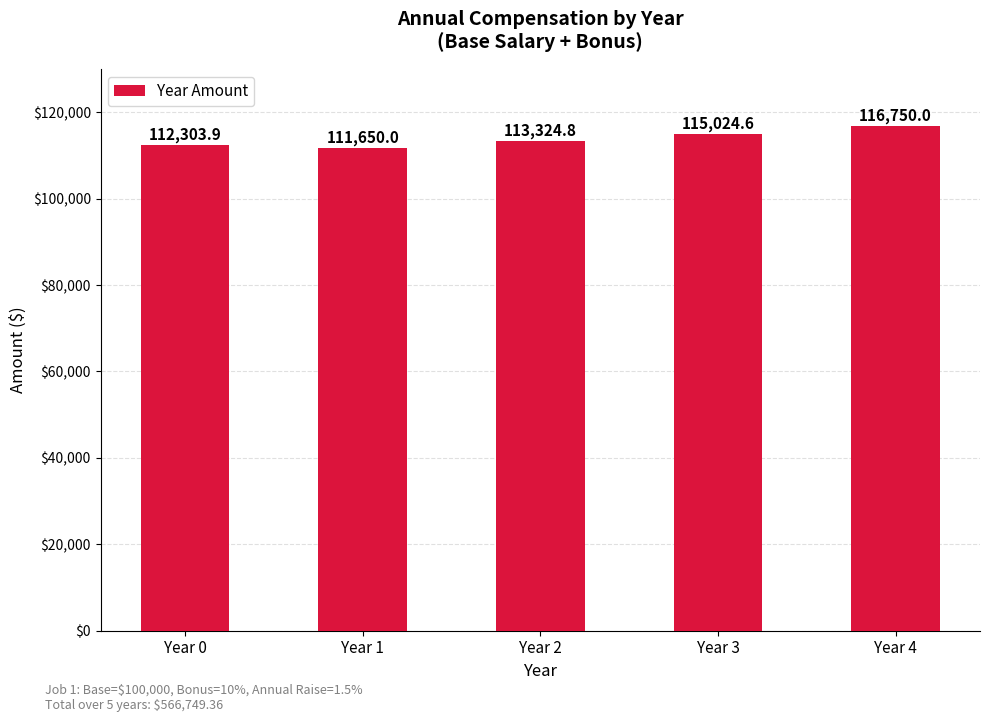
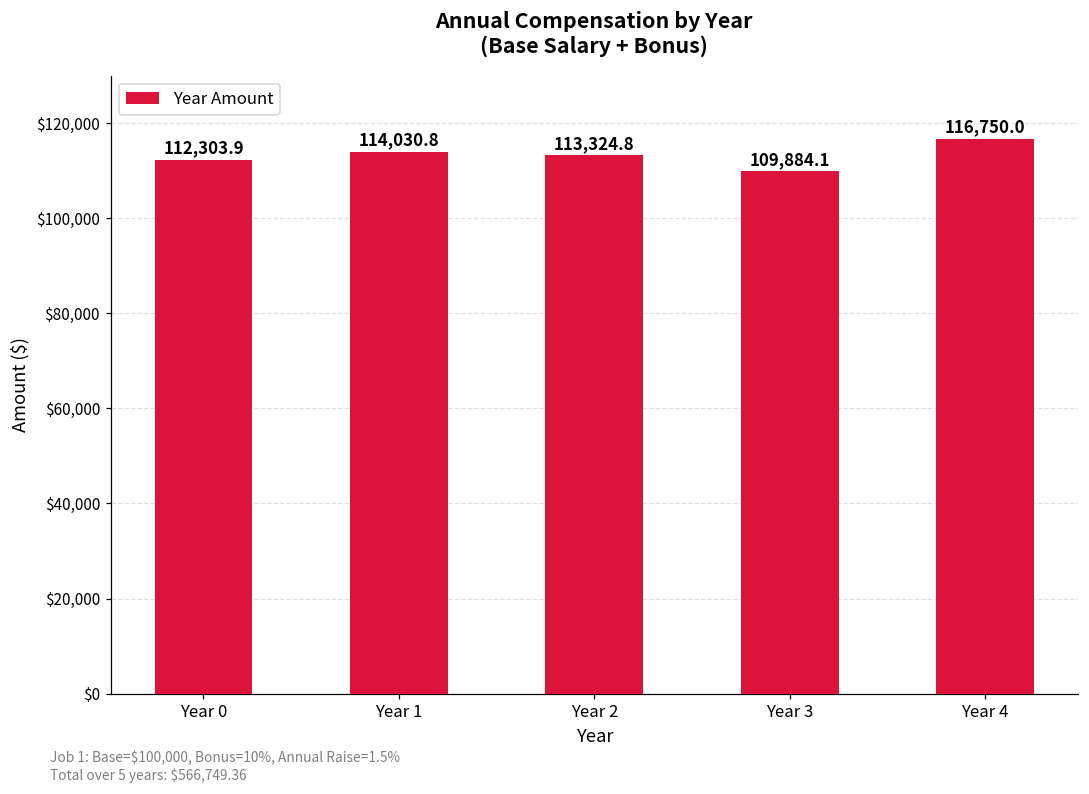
Year 1: 111,650.0 -> 114,030.8
Year 3: 115,024.6 -> 109,884.1
